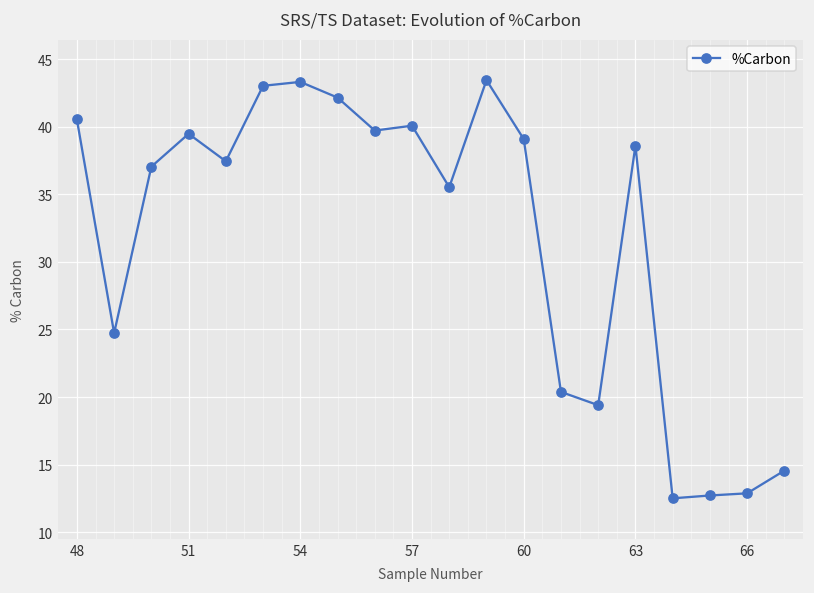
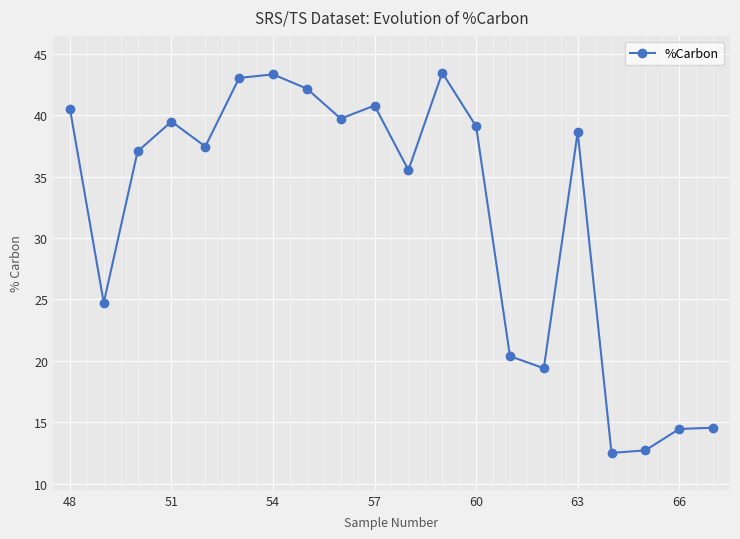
57: 40.1 -> 40.8
66: 12.9 -> 14.5
